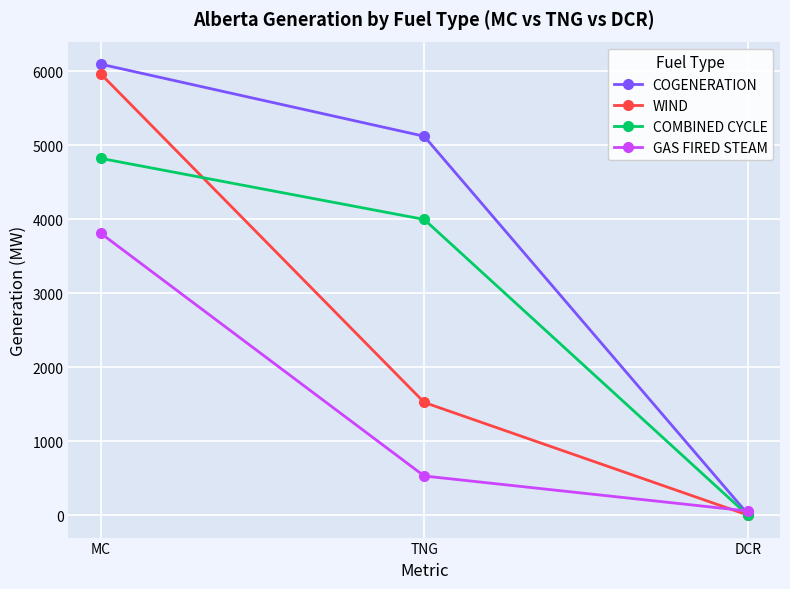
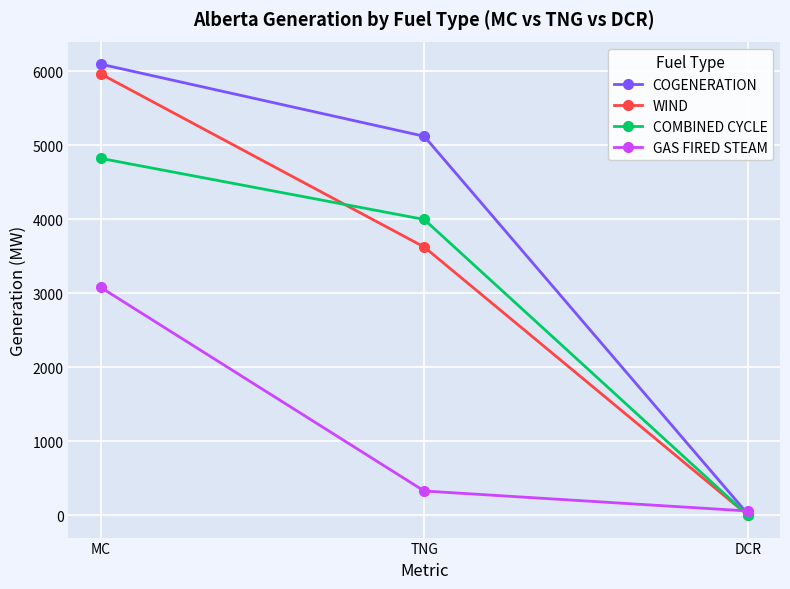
GAS FIRED STEAM, MC: 3800 -> 3100
WIND, TNG: 1500 -> 3600
GAS FIRED STEAM, TNG: 500 -> 300
